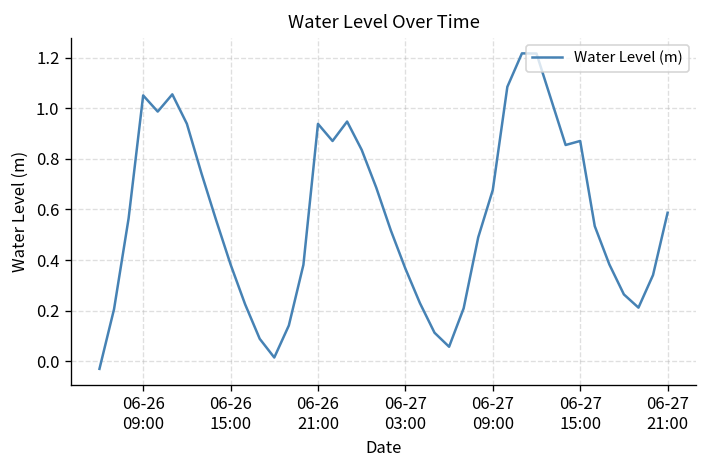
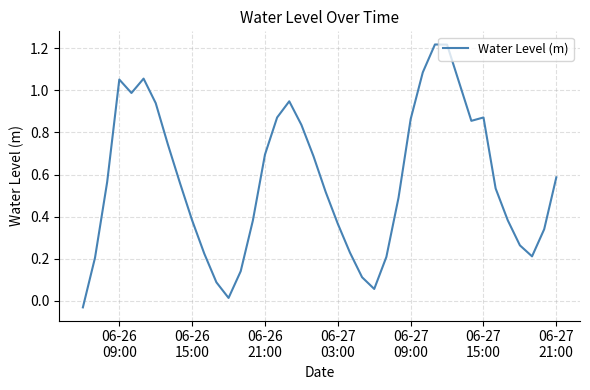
06-26 21:00: 0.94 -> 0.69
06-27 09:00: 0.68 -> 0.86
